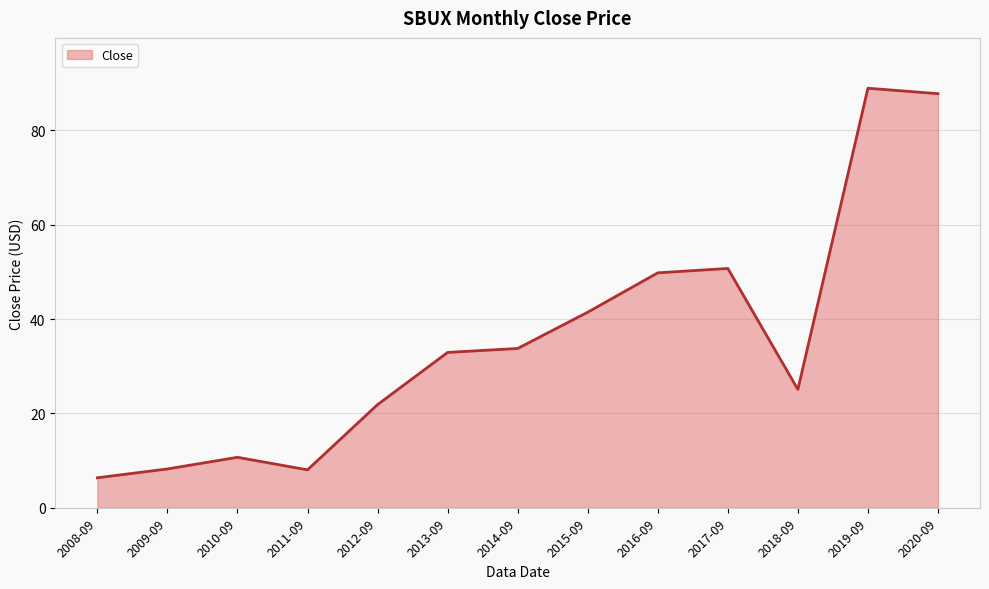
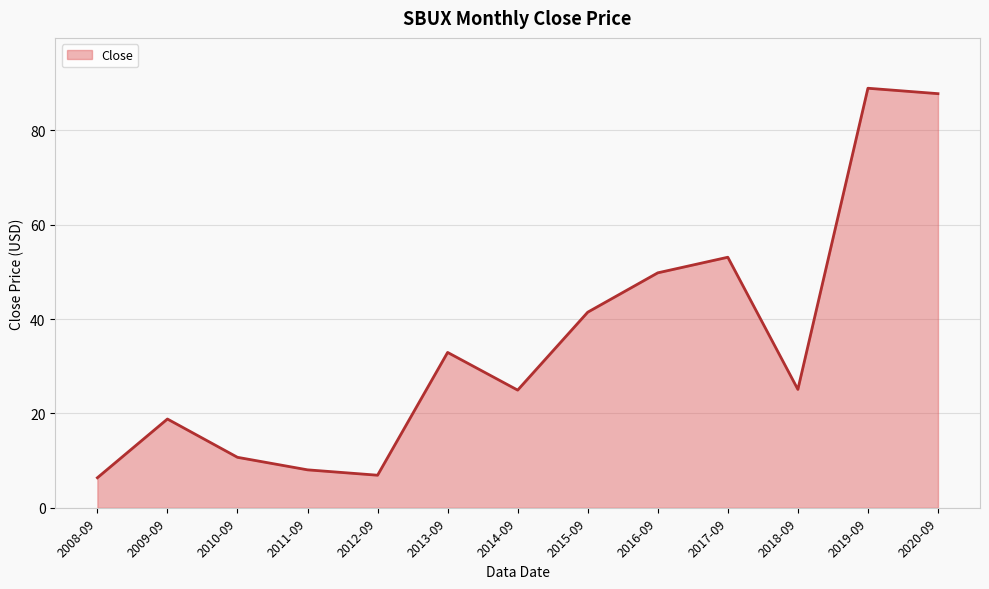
2009-09: 8 -> 19
2012-09: 22 -> 7
2014-09: 34 -> 25
2017-09: 51 -> 53
